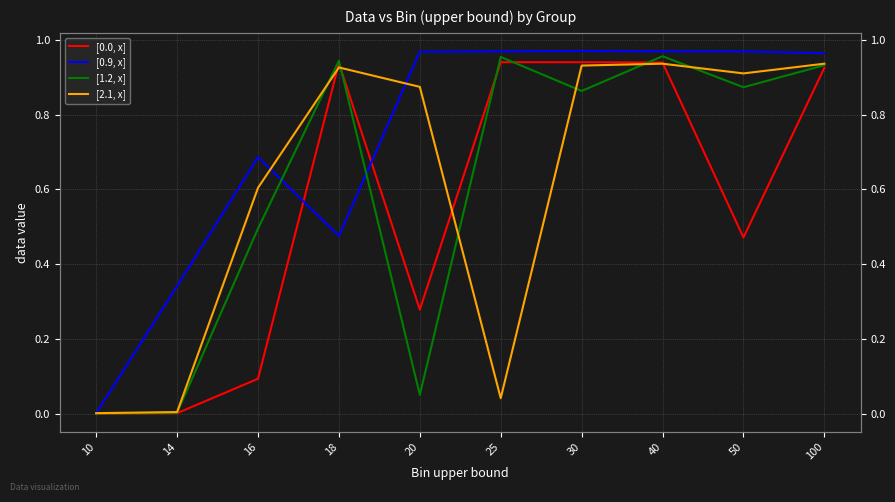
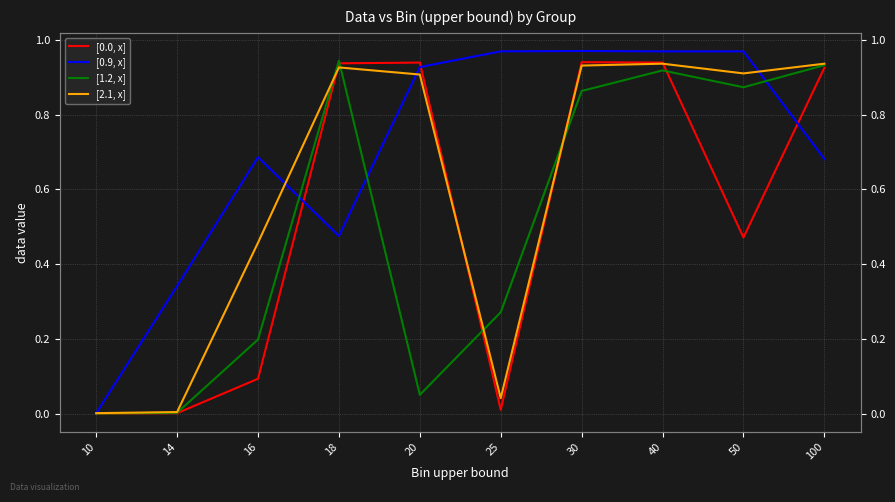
[1.2, x], 16: 0.50 -> 0.20
[2.1, x], 16: 0.60 -> 0.46
[0.0, x], 20: 0.28 -> 0.94
[0.9, x], 20: 0.97 -> 0.93
[2.1, x], 20: 0.87 -> 0.91
[0.0, x], 25: 0.94 -> 0.01
[1.2, x], 25: 0.95 -> 0.27
[1.2, x], 40: 0.96 -> 0.92
[0.9, x], 100: 0.96 -> 0.68
